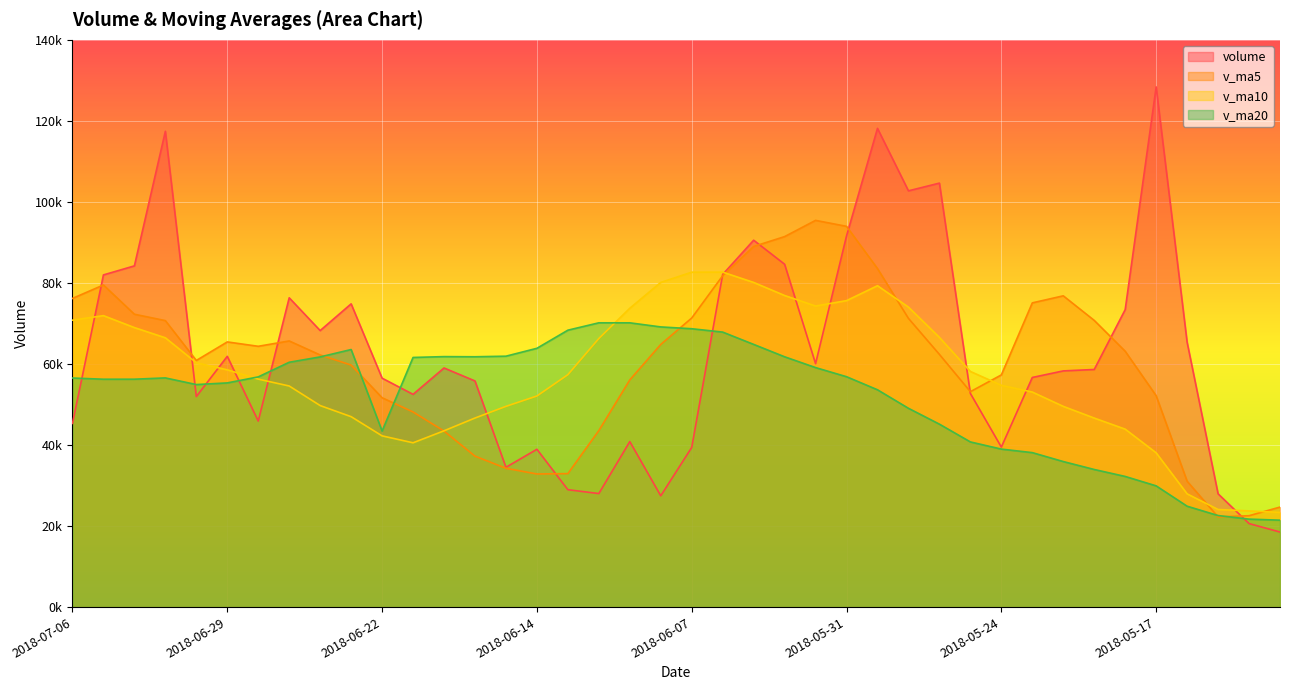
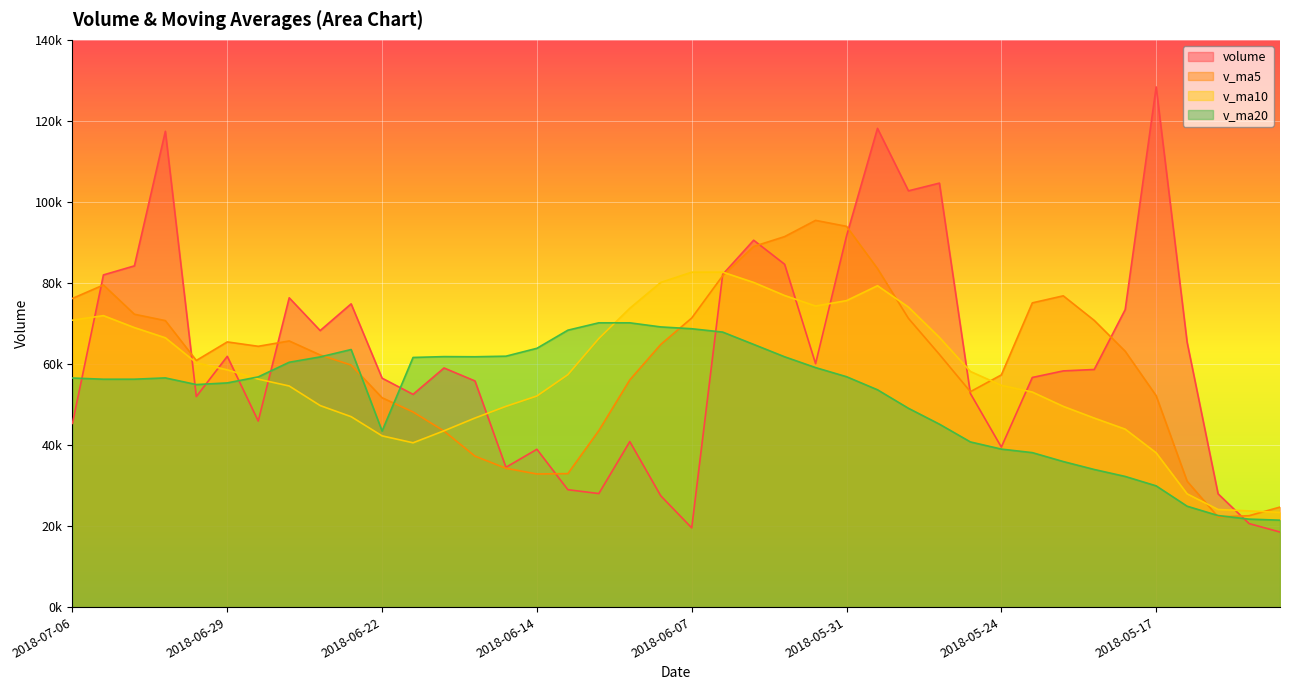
volume, 2018-06-07: 39000 -> 20000
